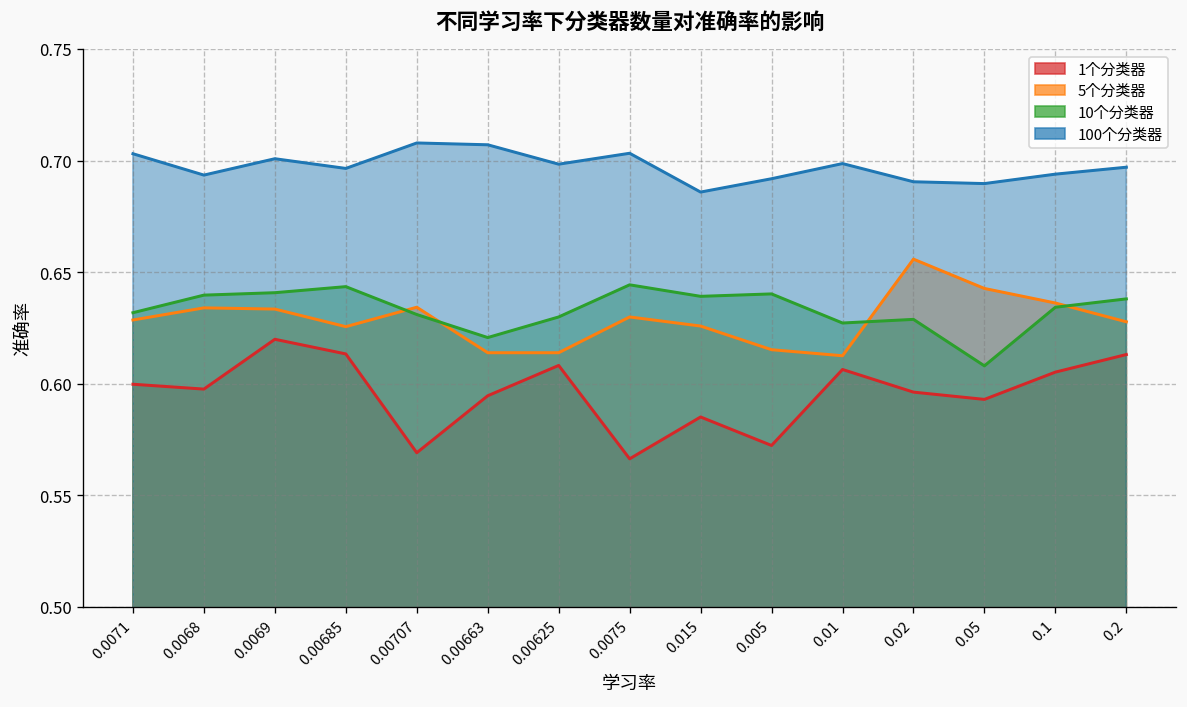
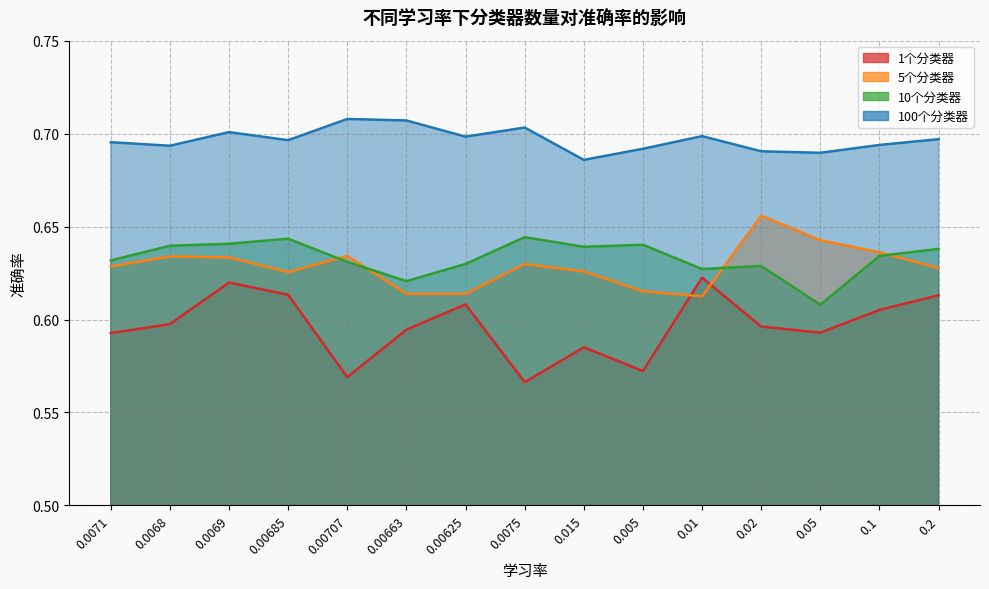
1个分类器, 0.0071: 0.600 -> 0.593
100个分类器, 0.0071: 0.703 -> 0.695
1个分类器, 0.01: 0.606 -> 0.623
